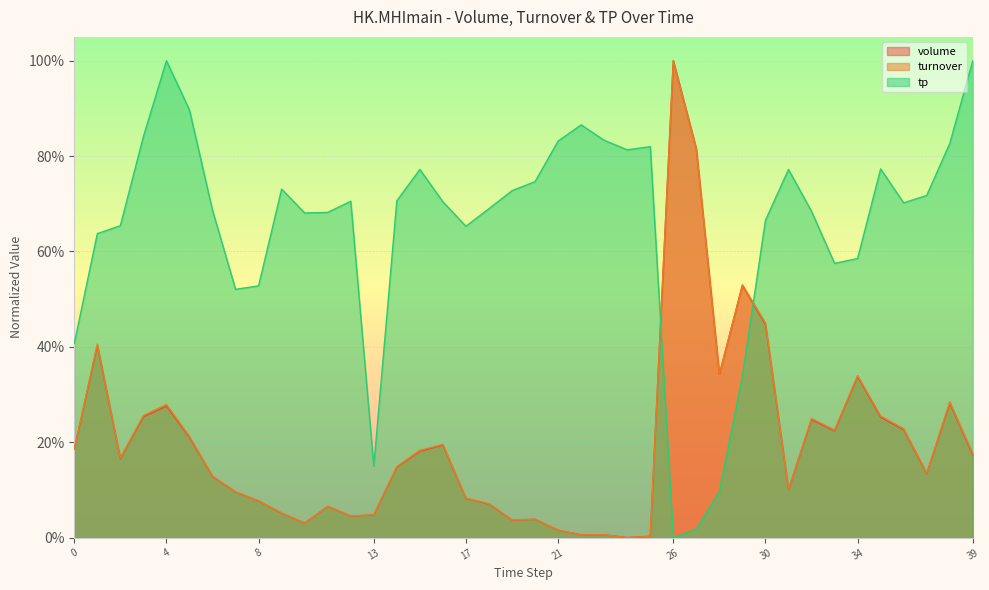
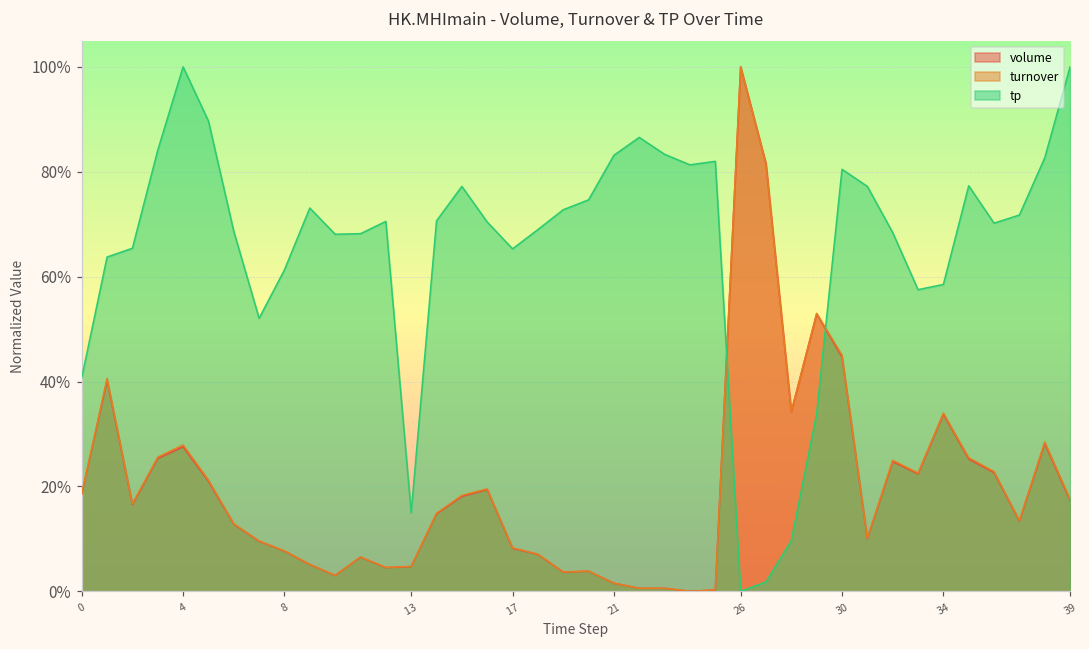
tp, 8: 53% -> 61%
tp, 30: 67% -> 80%
